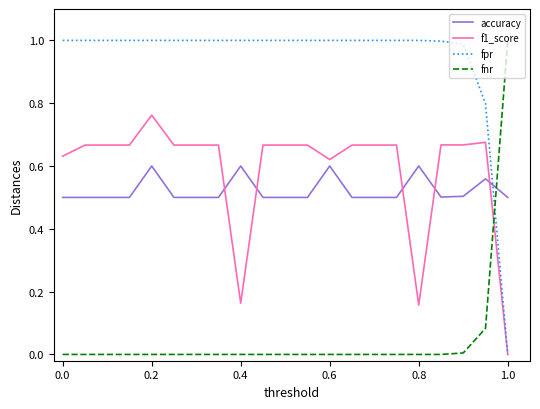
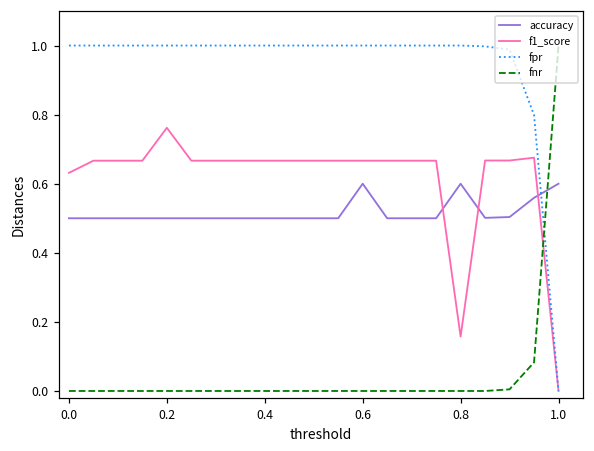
accuracy, 0.2: 0.6 -> 0.5
accuracy, 0.4: 0.6 -> 0.5
f1_score, 0.4: 0.16 -> 0.67
f1_score, 0.6: 0.62 -> 0.67
accuracy, 1.0: 0.5 -> 0.6
